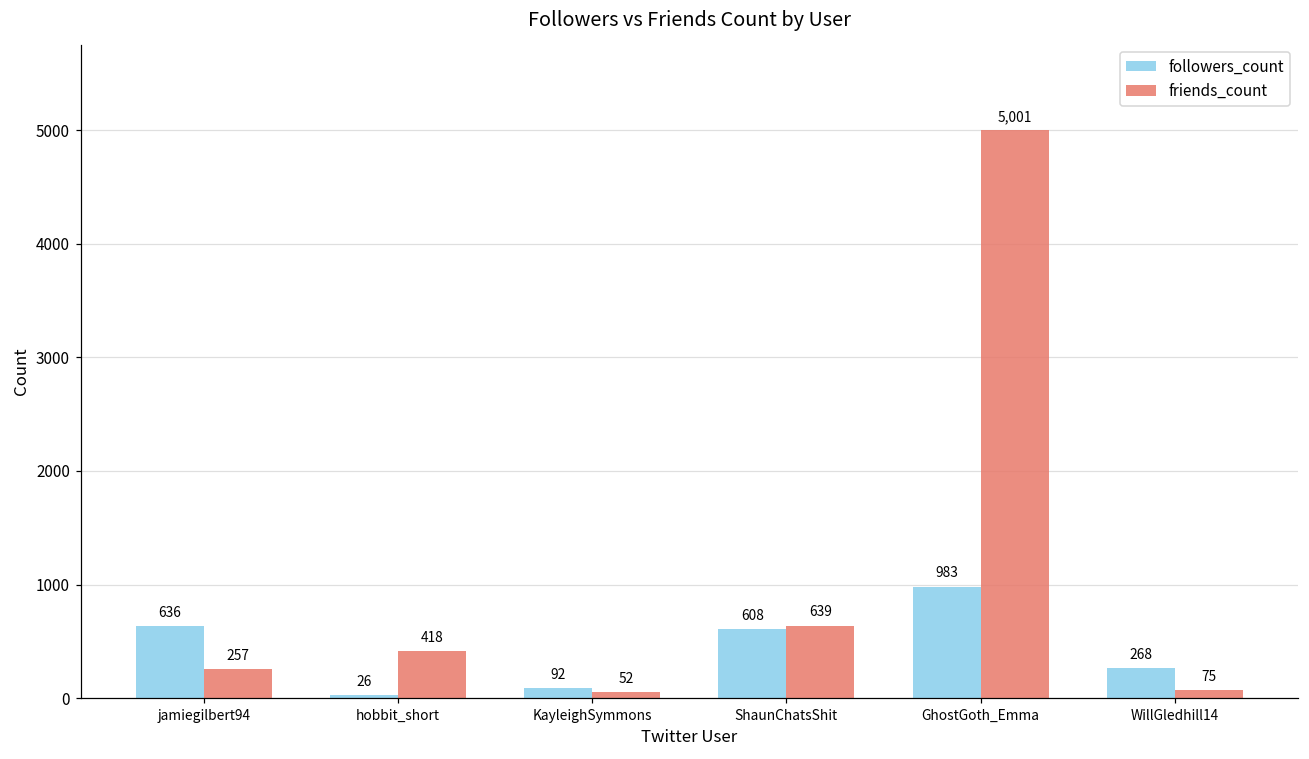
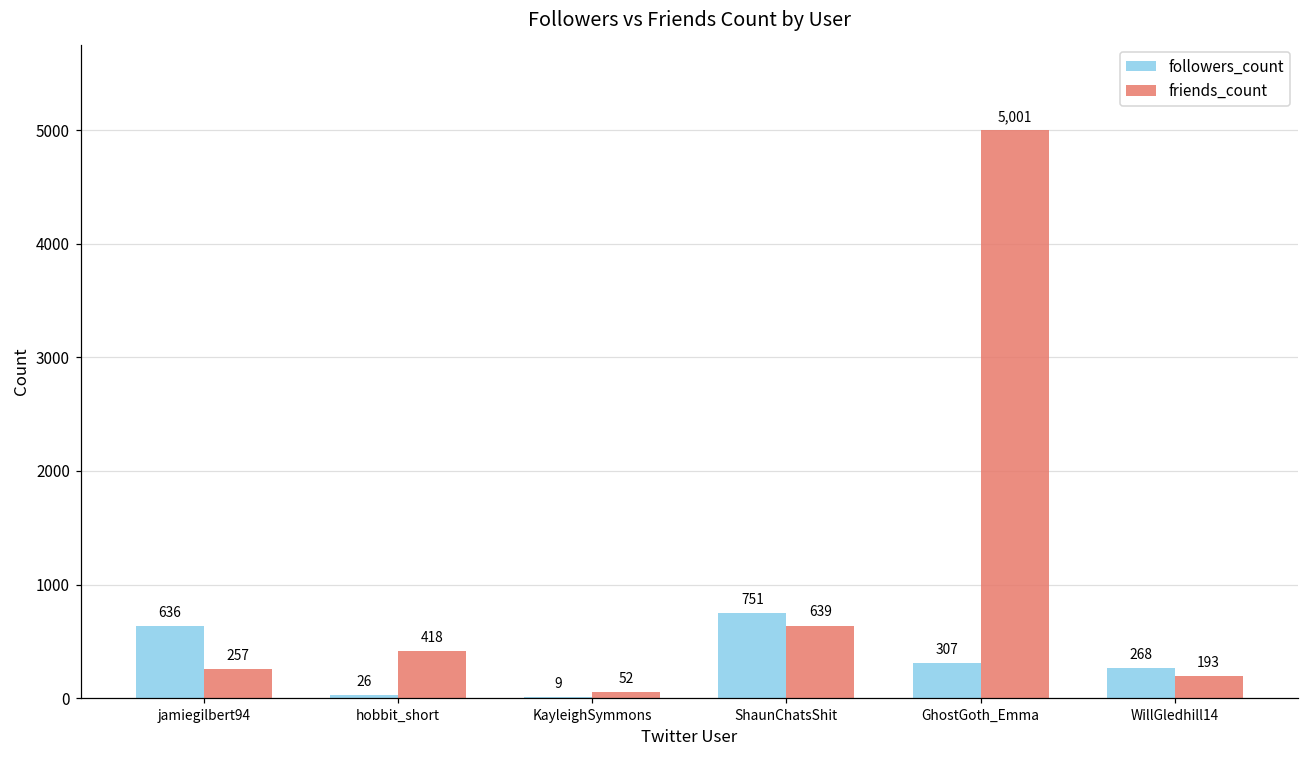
followers_count, KayleighSymmons: 92 -> 9
followers_count, ShaunChatsShit: 608 -> 751
followers_count, GhostGoth_Emma: 983 -> 307
friends_count, WillGledhill14: 75 -> 193
